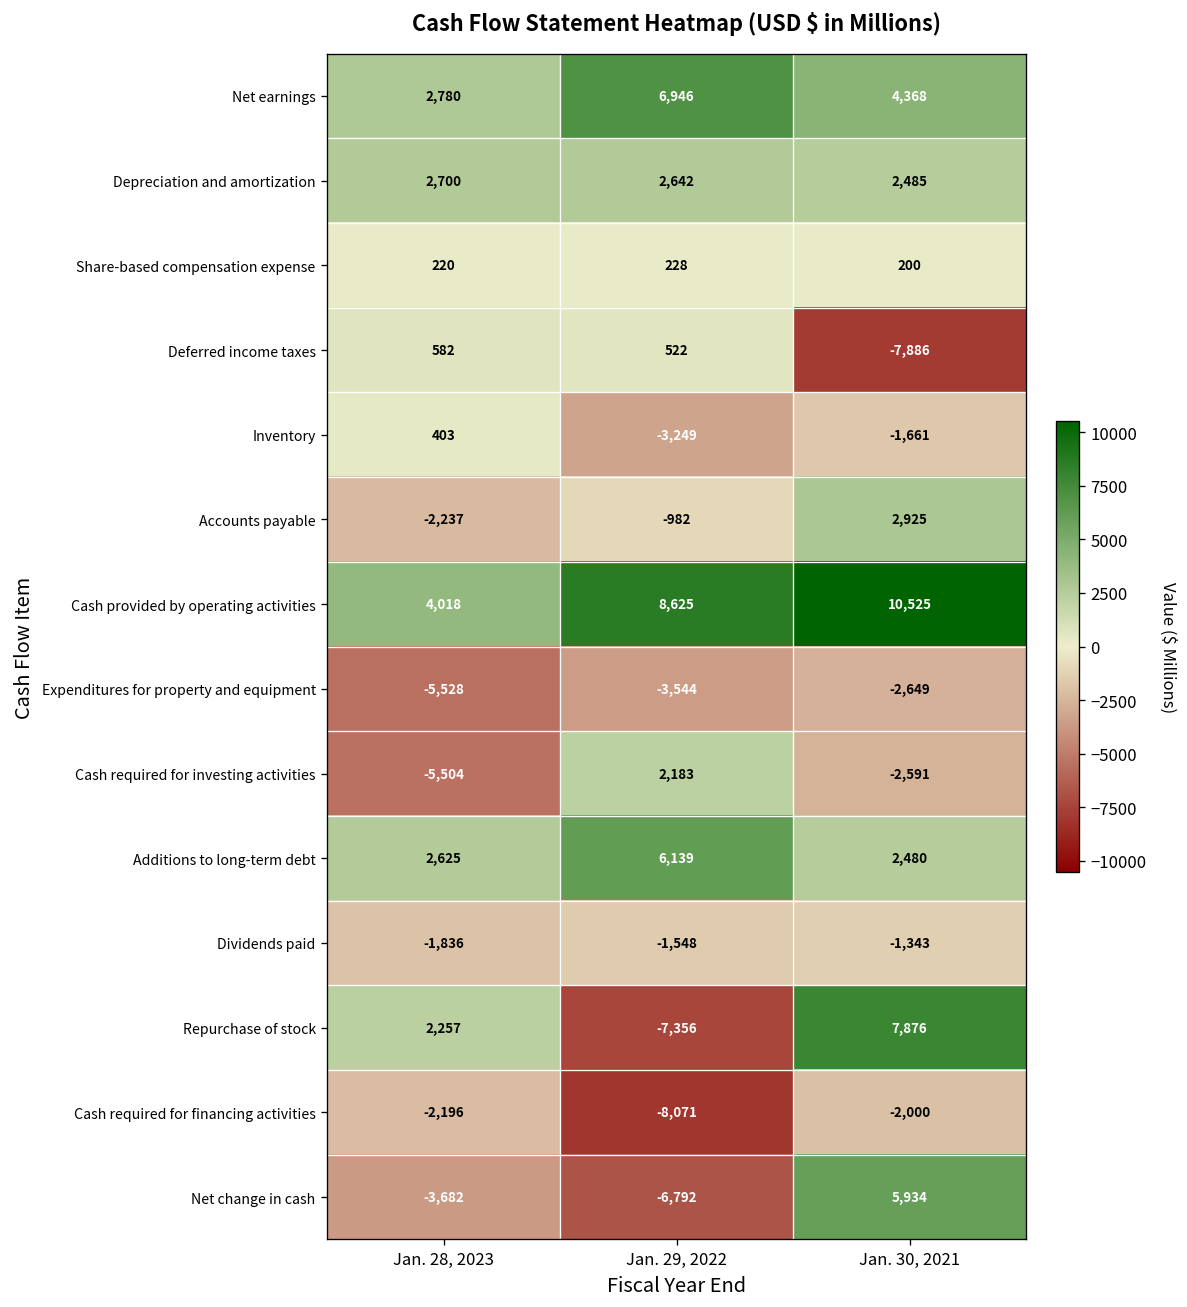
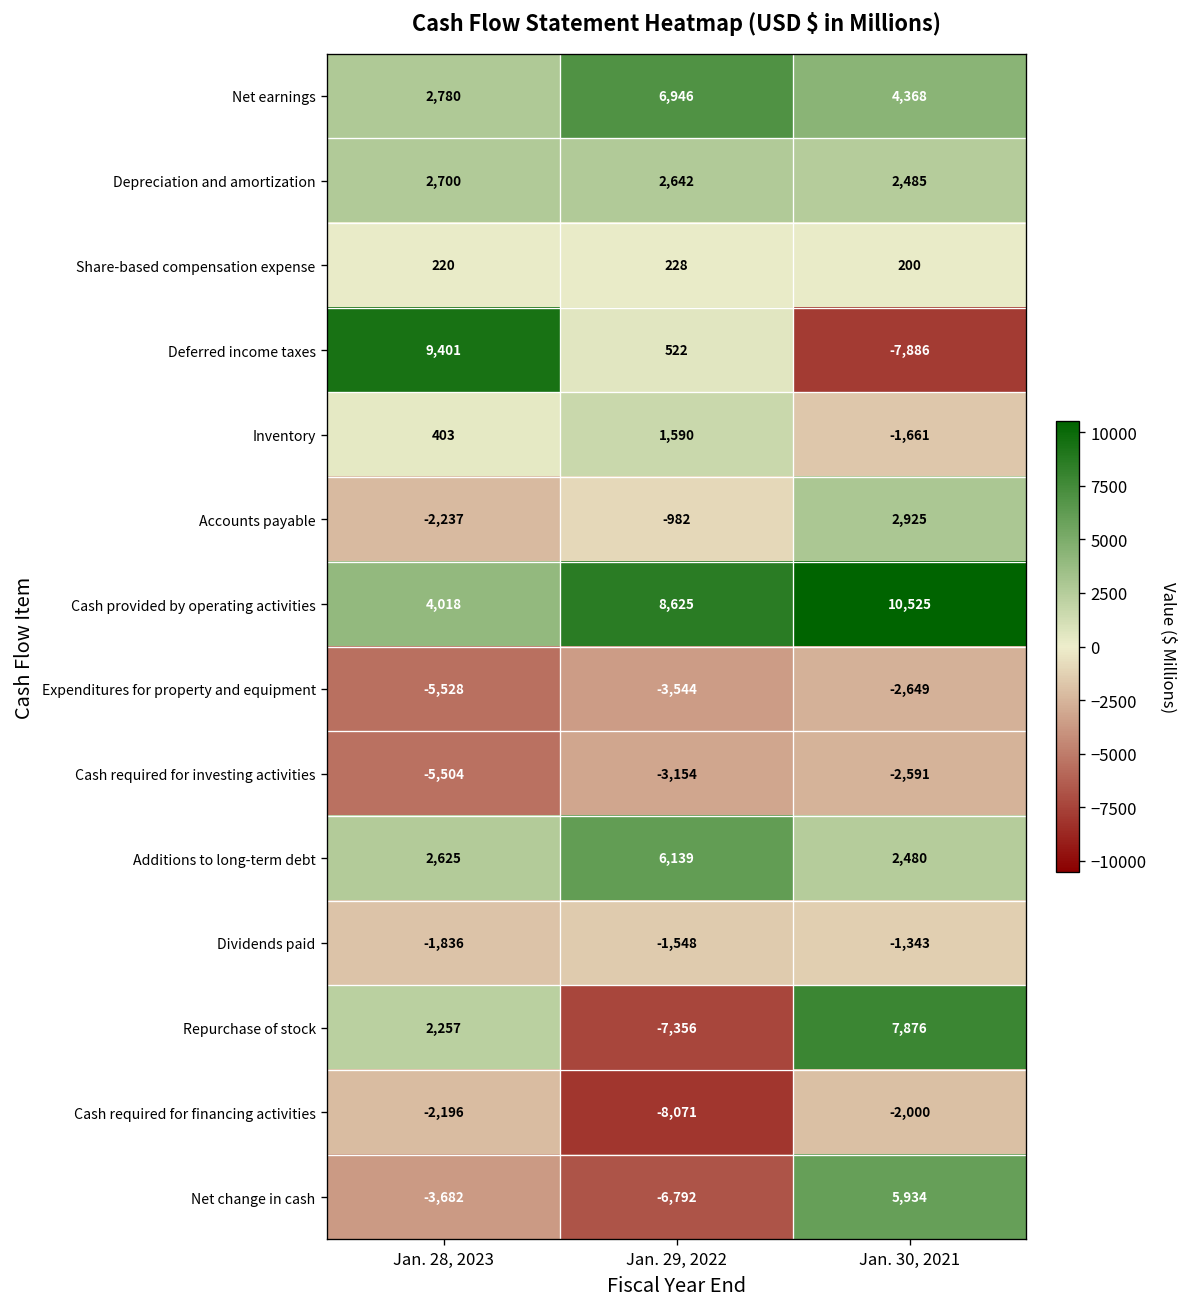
Deferred income taxes, Jan. 28, 2023: 582 -> 9,401
Inventory, Jan. 29, 2022: -3,249 -> 1,590
Cash required for investing activities, Jan. 29, 2022: 2,183 -> -3,154
